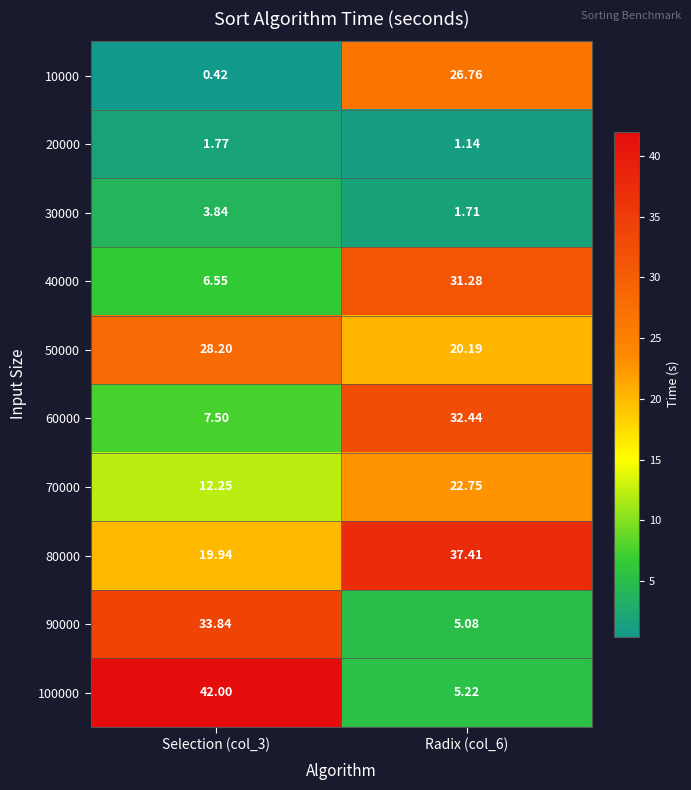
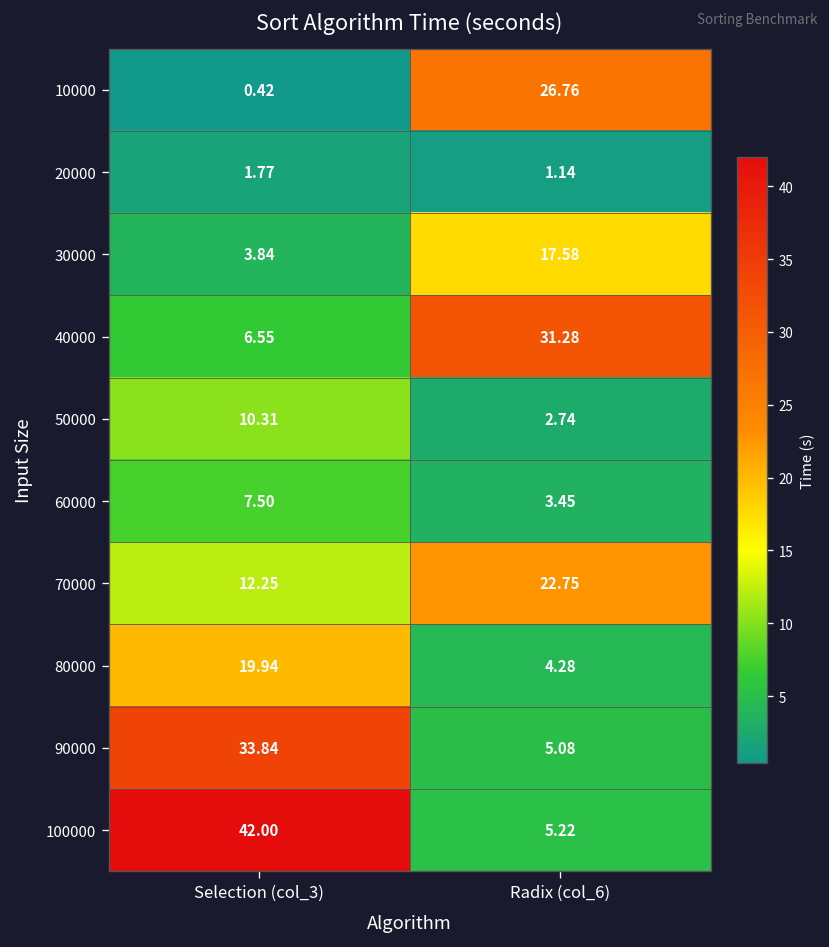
30000, Radix (col_6): 1.71 -> 17.58
50000, Selection (col_3): 28.20 -> 10.31
50000, Radix (col_6): 20.19 -> 2.74
60000, Radix (col_6): 32.44 -> 3.45
80000, Radix (col_6): 37.41 -> 4.28
